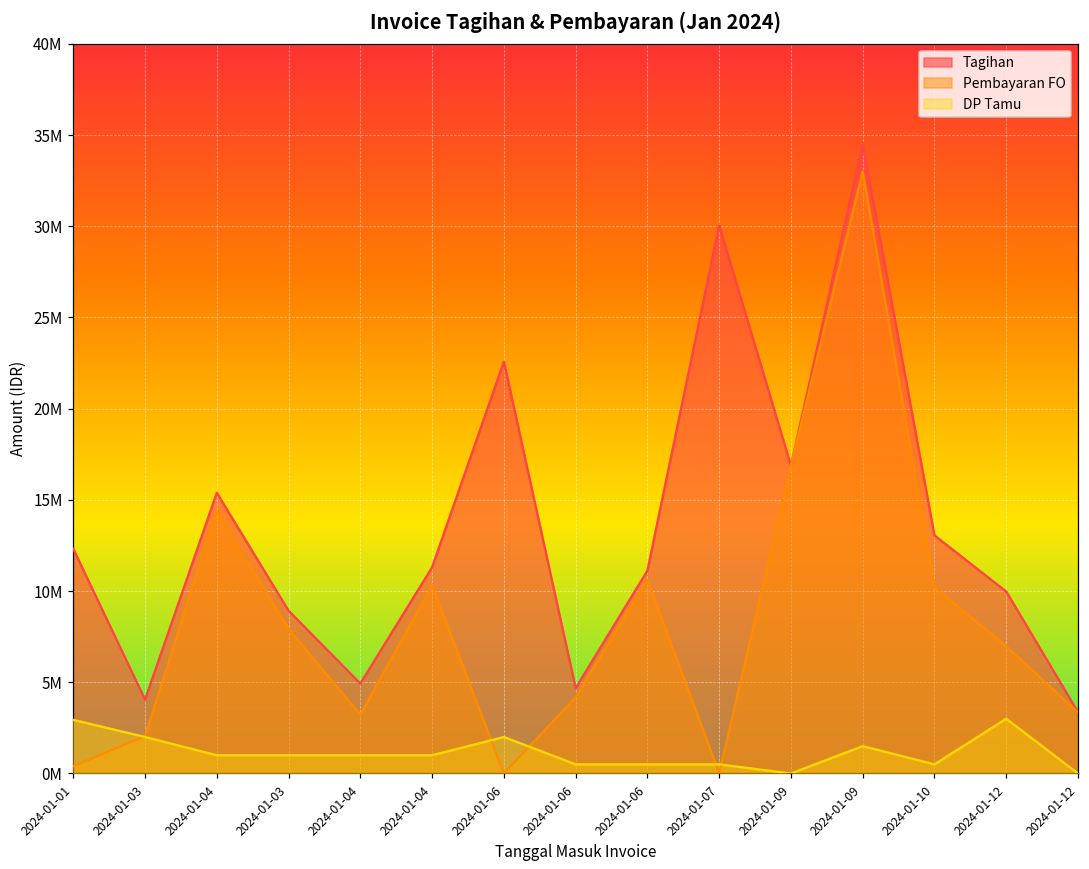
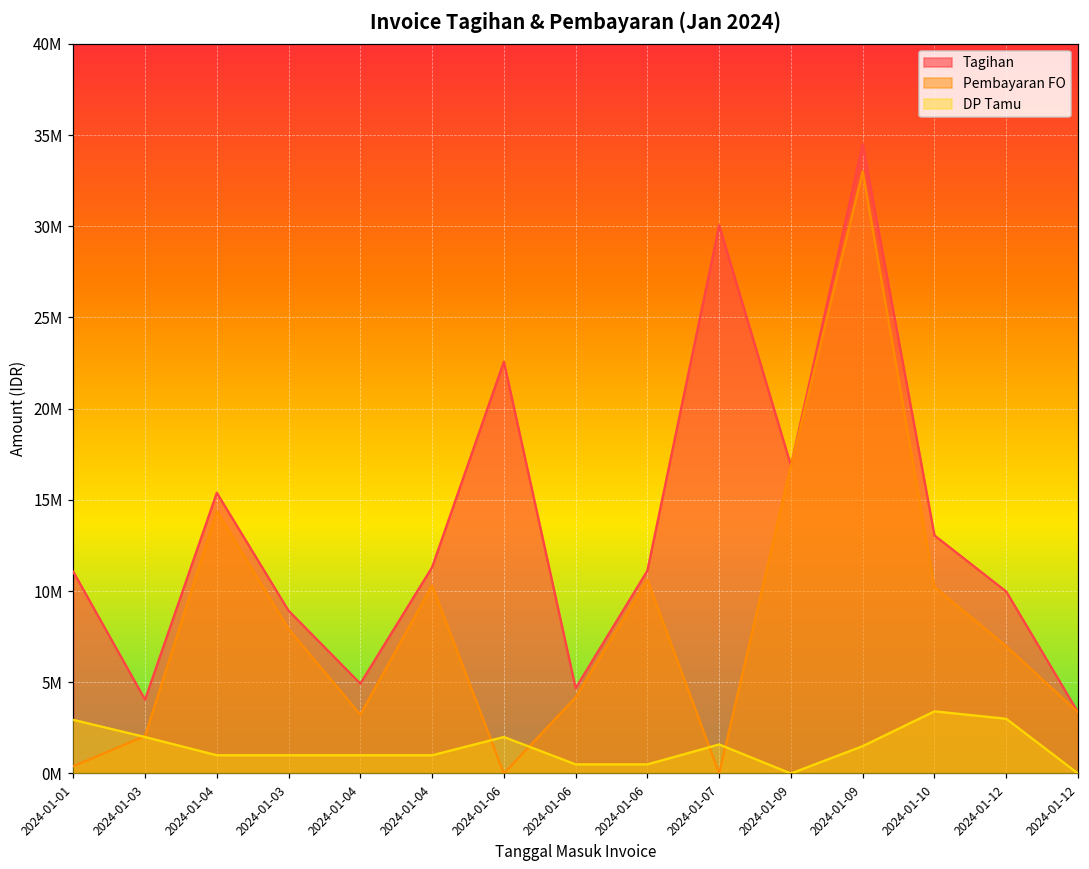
Tagihan, 2024-01-01: 12300000 -> 11100000
DP Tamu, 2024-01-07: 500000 -> 1600000
DP Tamu, 2024-01-10: 500000 -> 3400000
